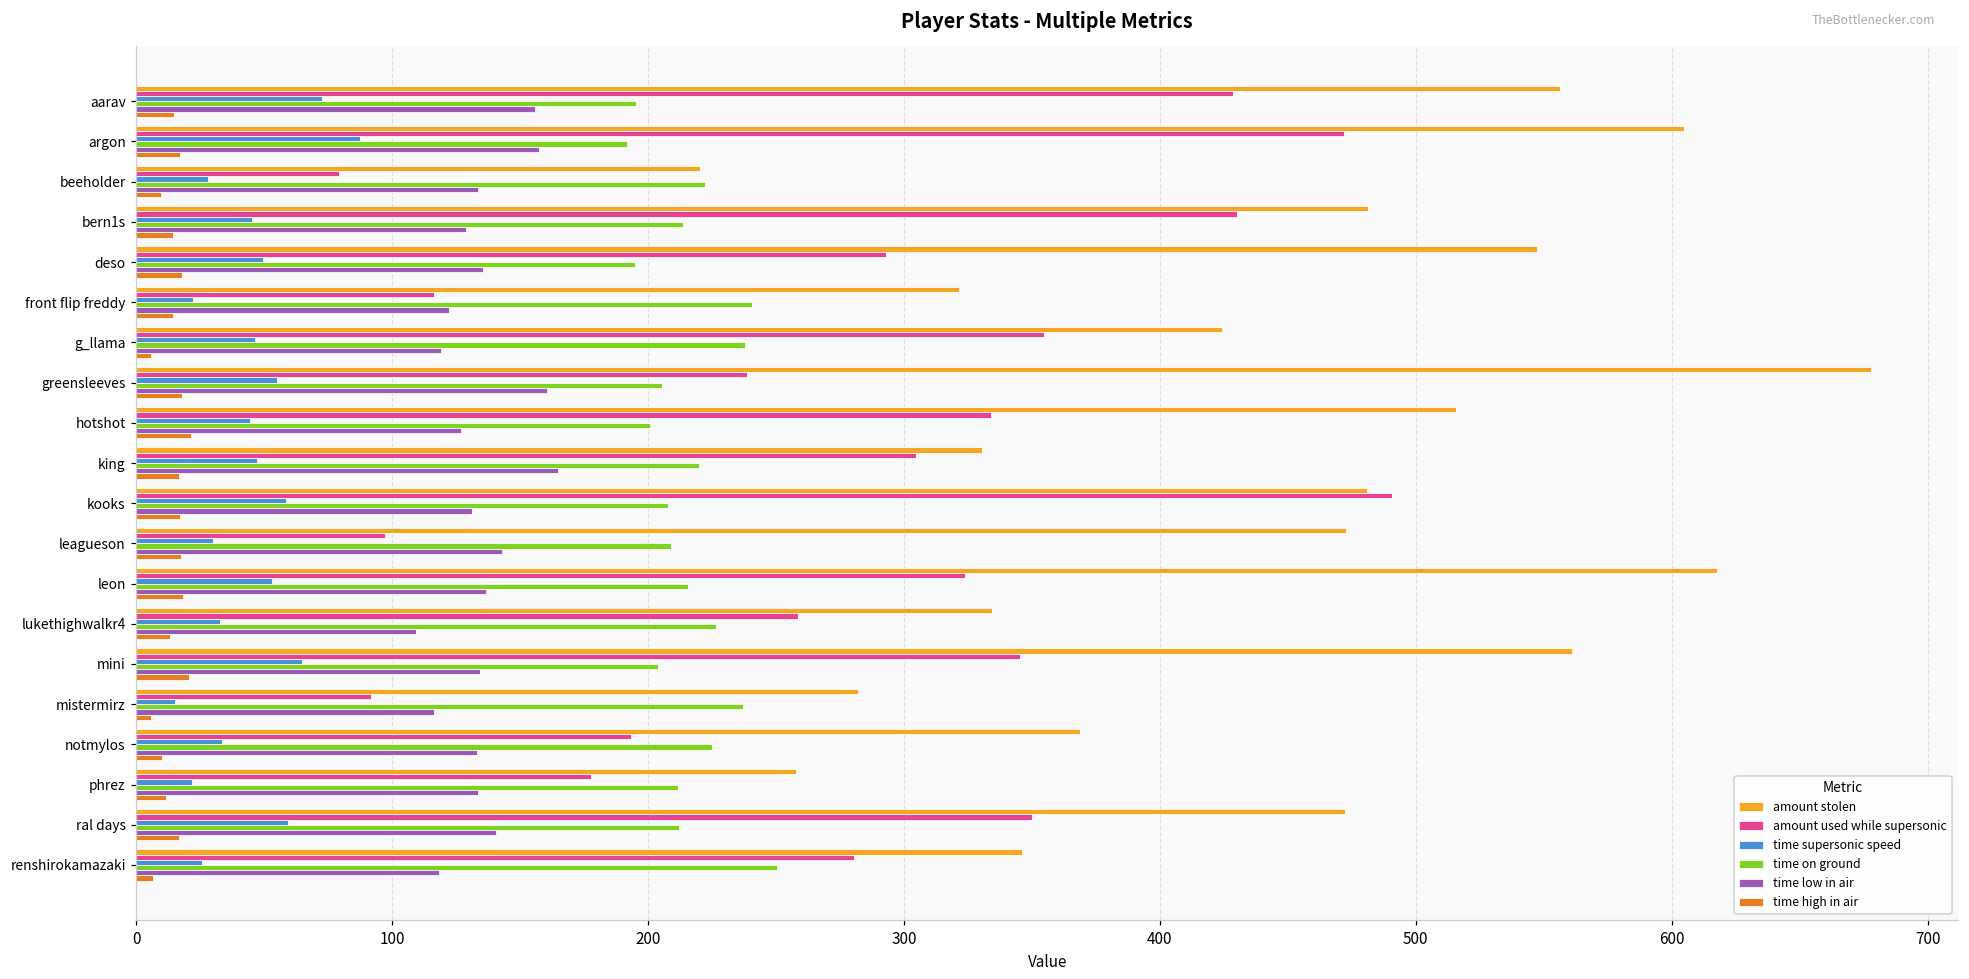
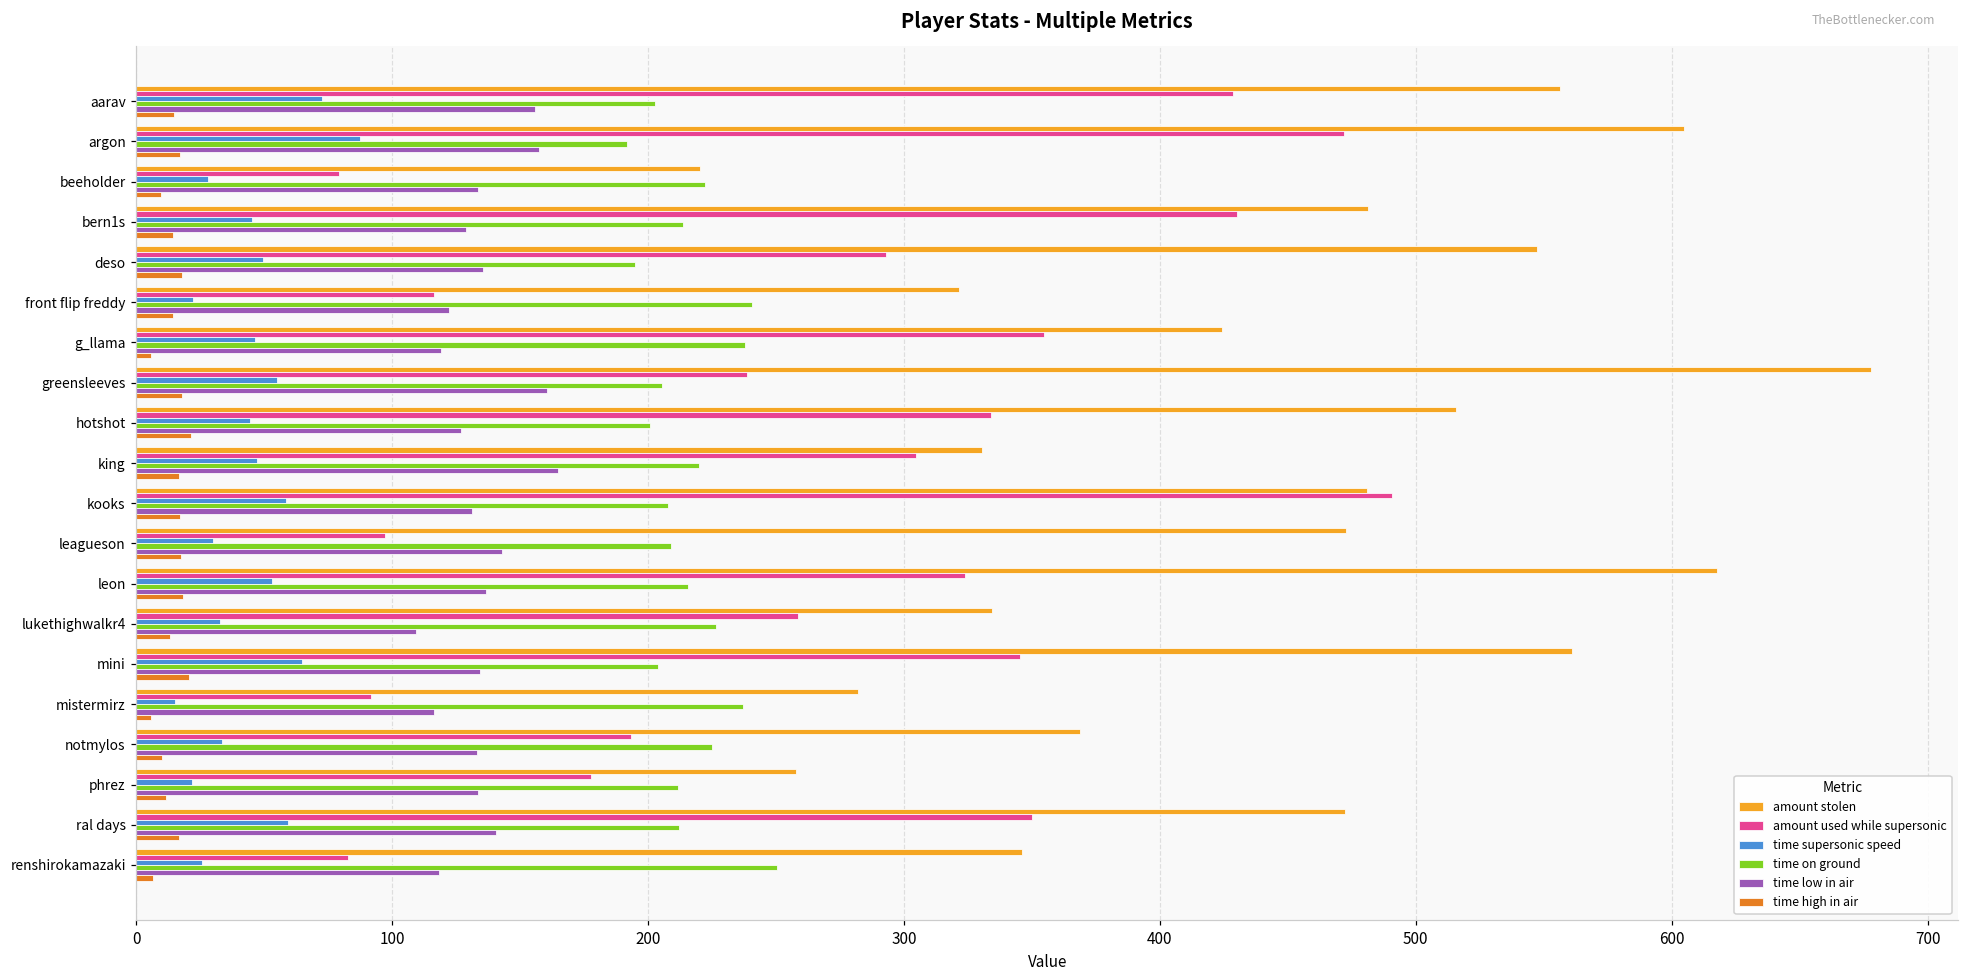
time on ground, aarav: 195 -> 203
amount used while supersonic, renshirokamazaki: 280 -> 83
